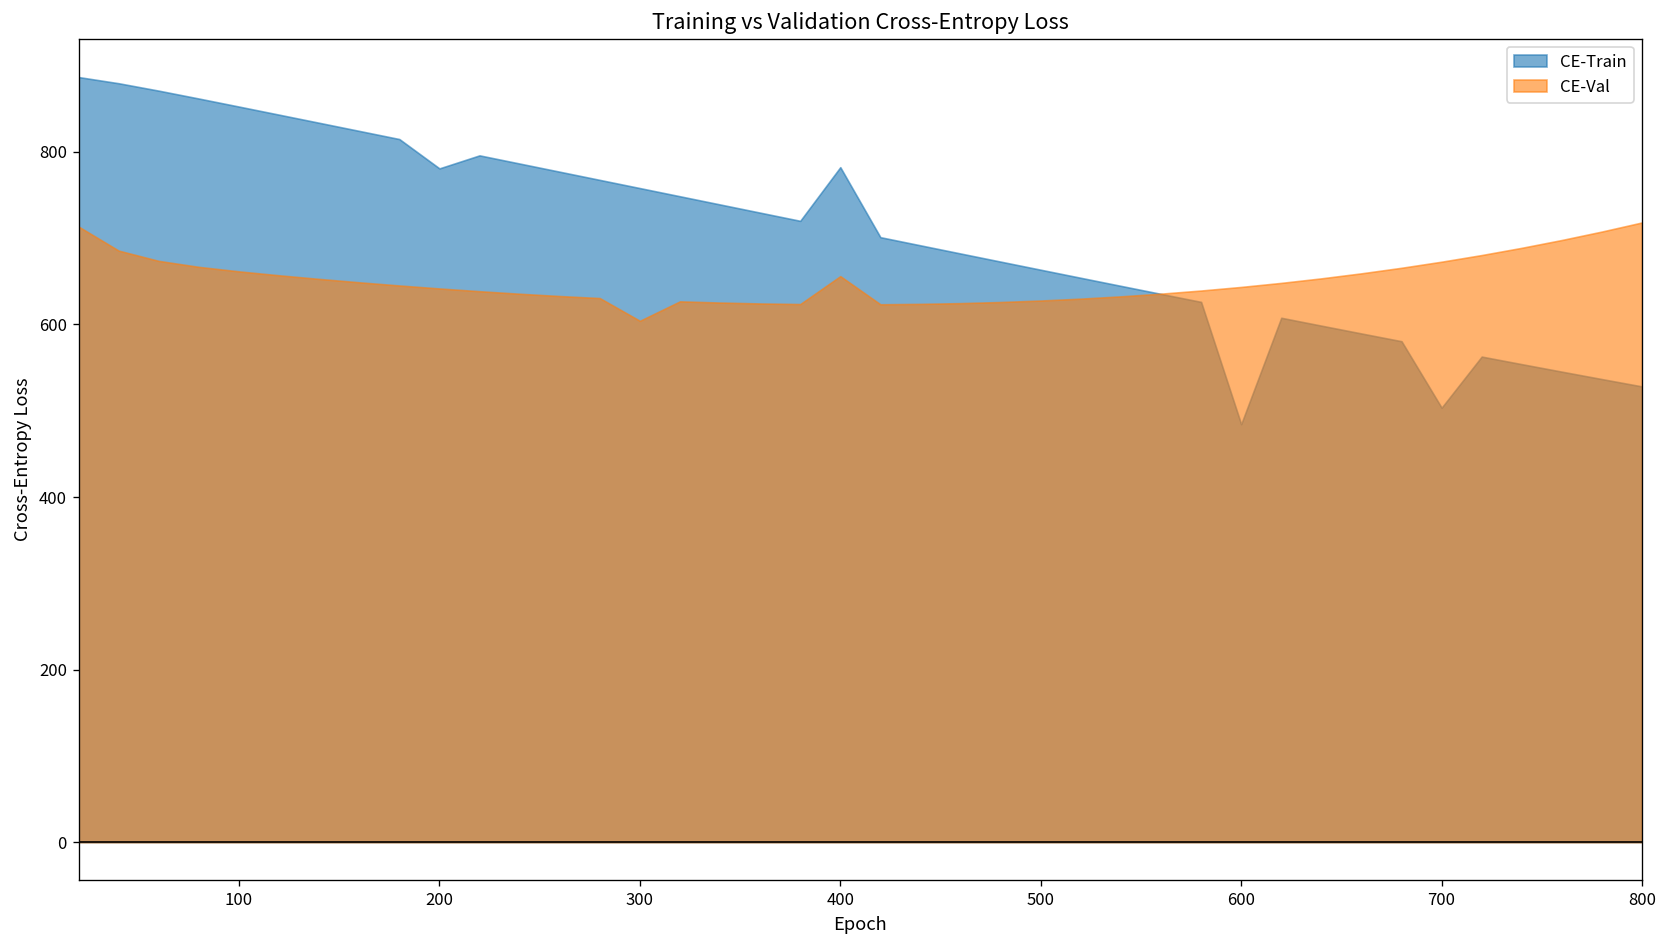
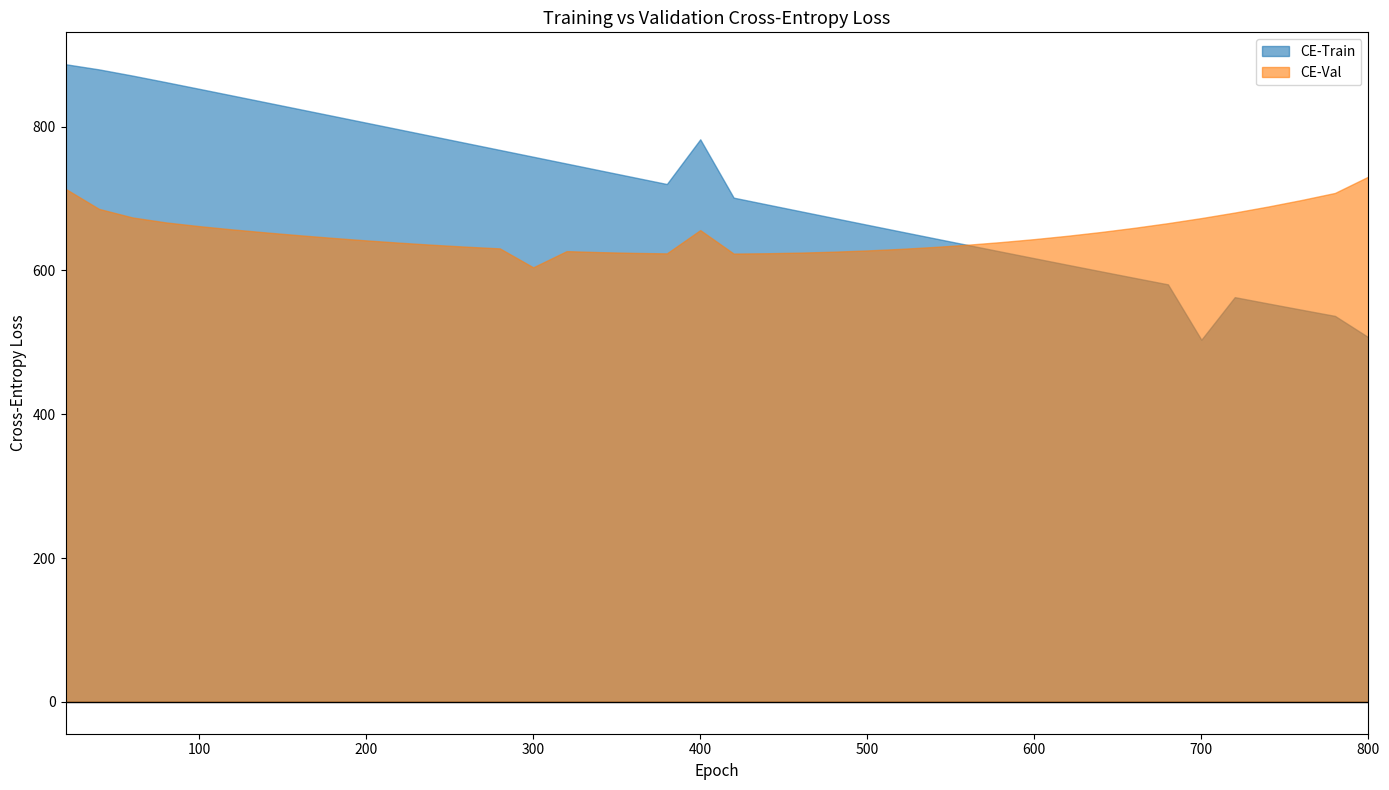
CE-Train, 200: 780 -> 810
CE-Train, 600: 480 -> 620
CE-Train, 800: 530 -> 510
CE-Val, 800: 720 -> 730
